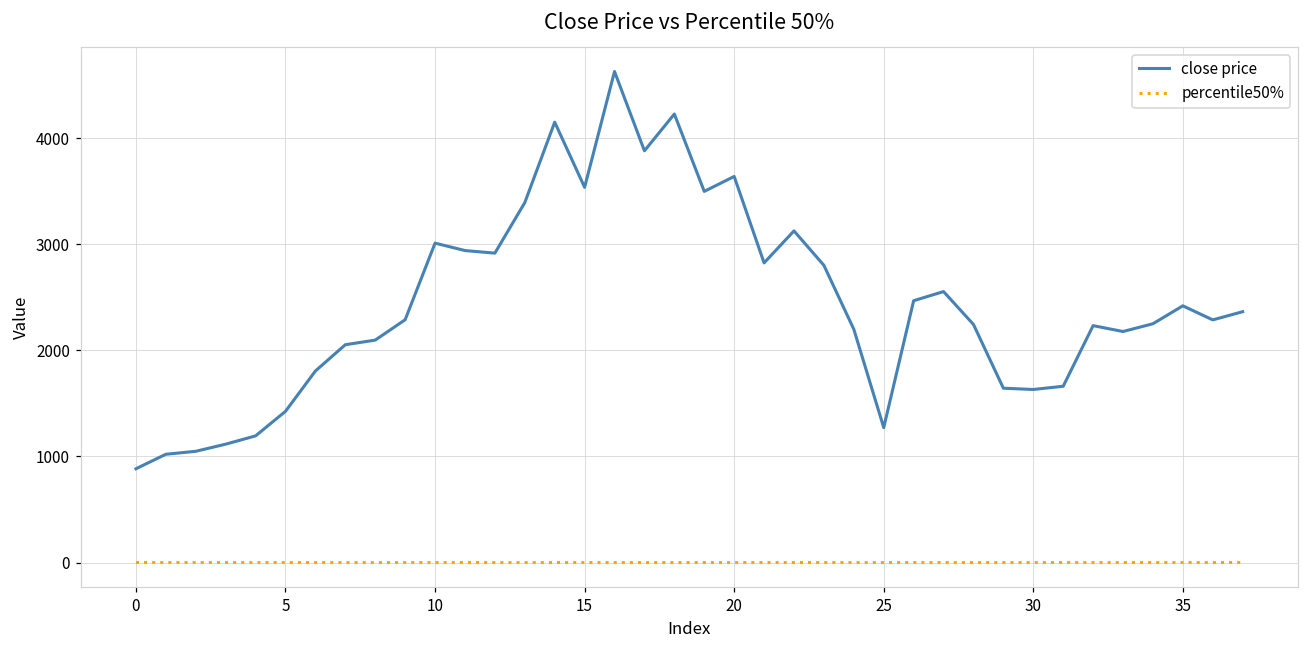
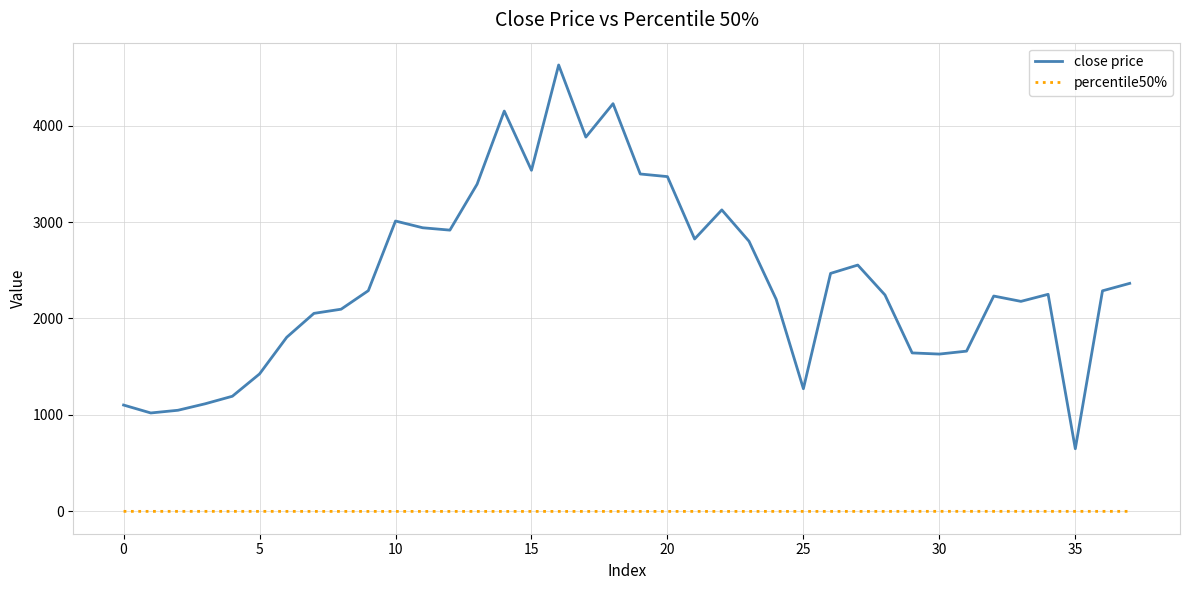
close price, 0: 900 -> 1100
close price, 20: 3600 -> 3500
close price, 35: 2400 -> 600
